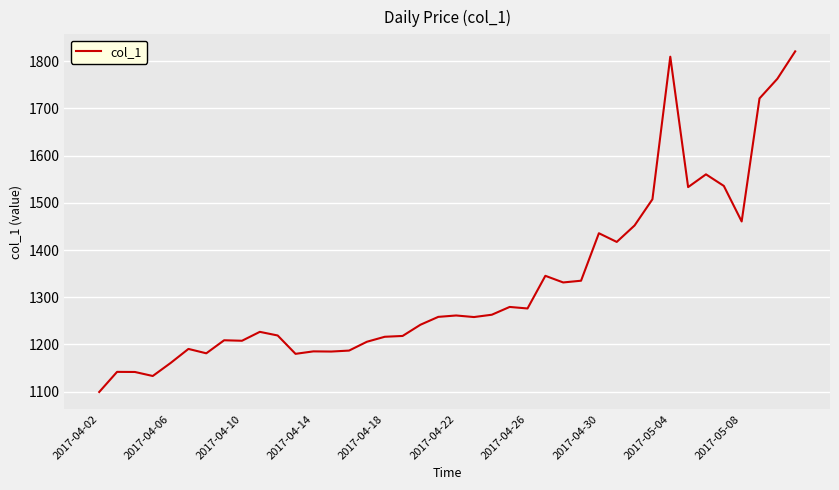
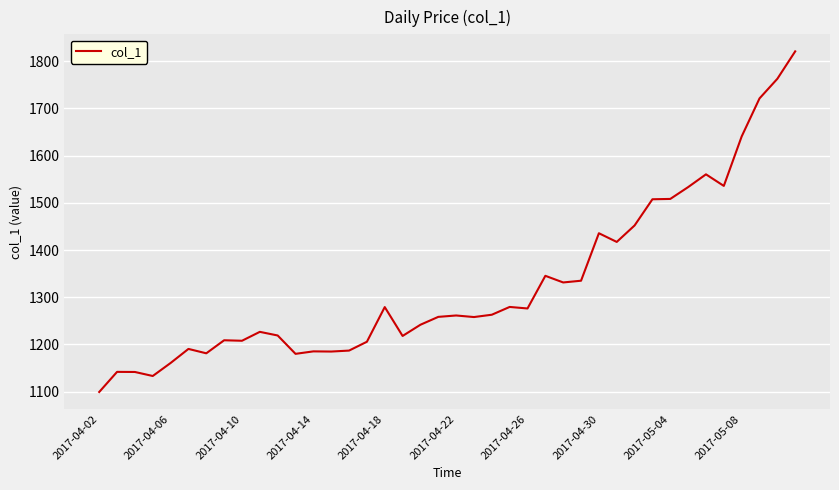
2017-04-18: 1220 -> 1280
2017-05-04: 1810 -> 1510
2017-05-08: 1460 -> 1640
